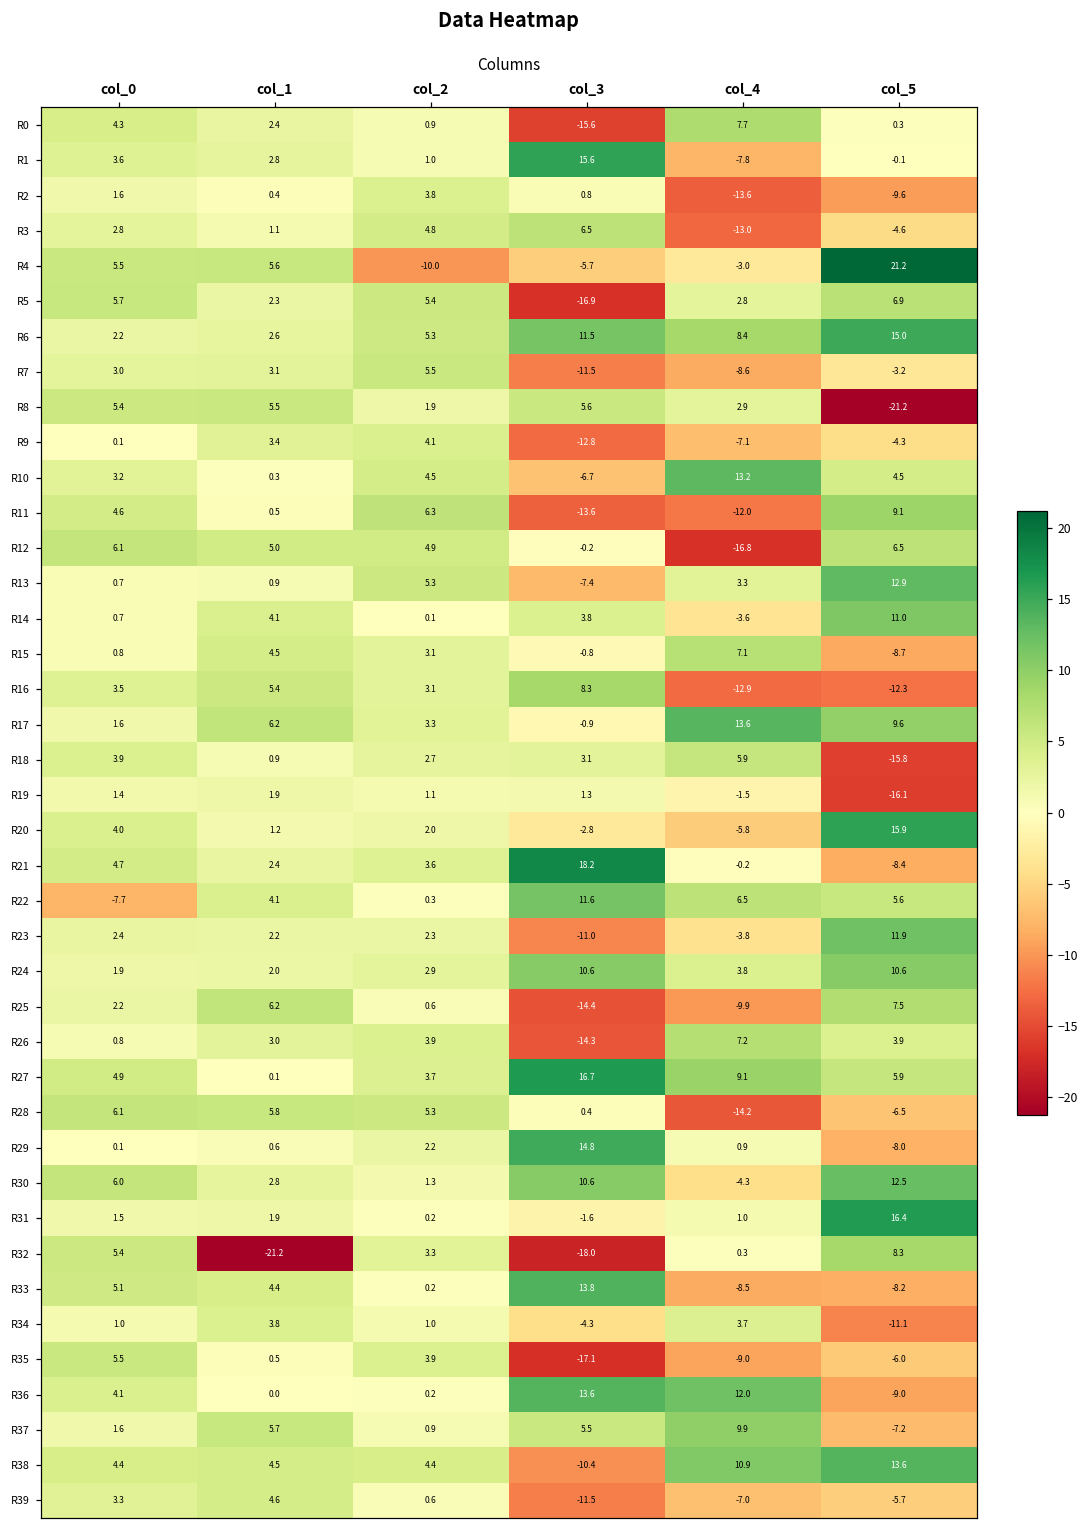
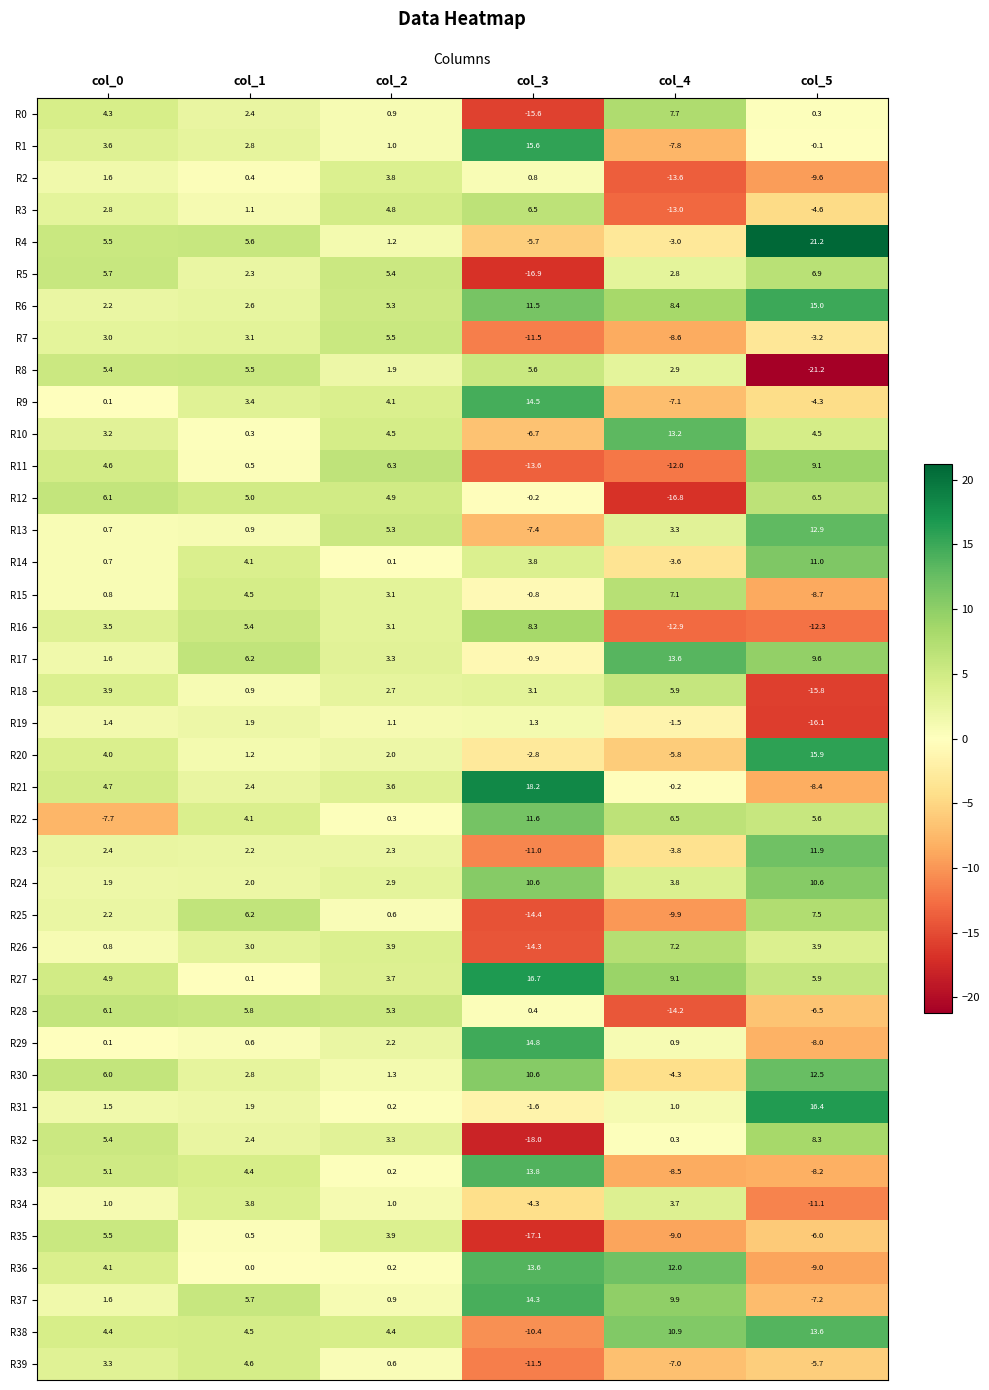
R4, col_2: -10.0 -> 1.2
R9, col_3: -12.8 -> 14.5
R32, col_1: -21.2 -> 2.4
R37, col_3: 5.5 -> 14.3
